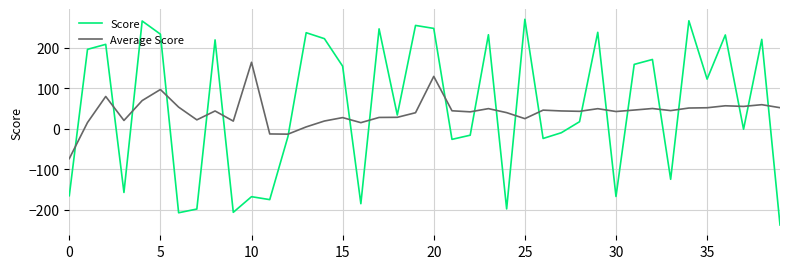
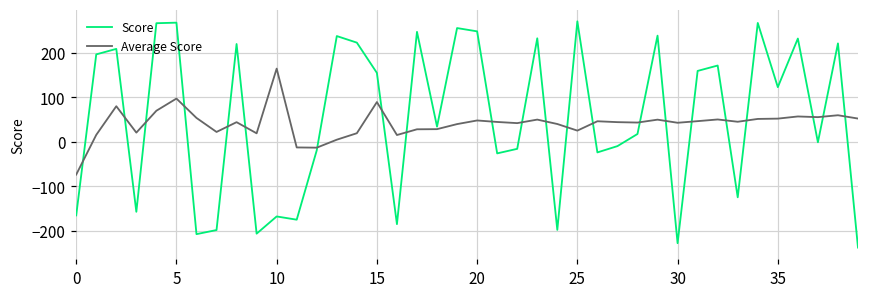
Score, 5: 230 -> 270
Average Score, 15: 30 -> 90
Average Score, 20: 130 -> 50
Score, 30: -170 -> -230
